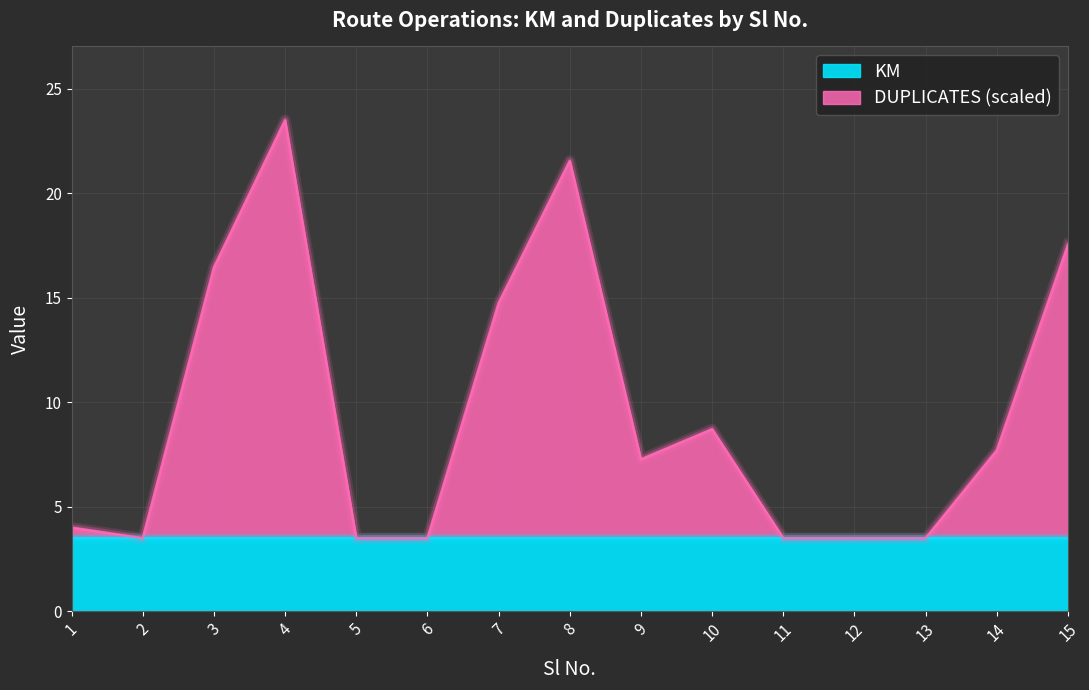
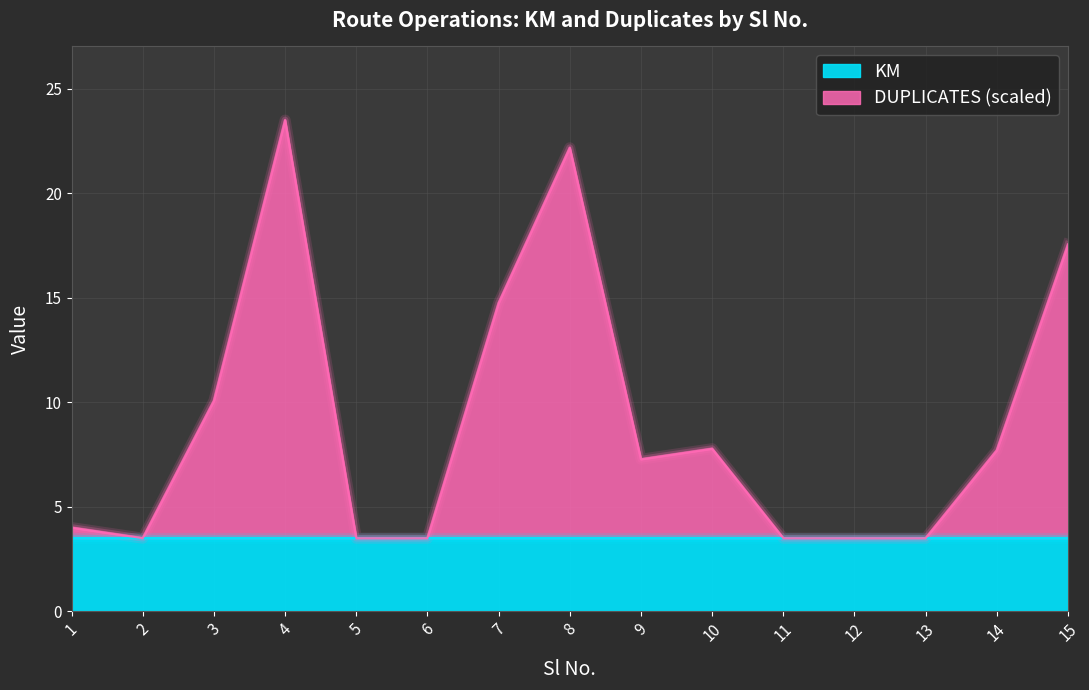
DUPLICATES (scaled), 3: 16.5 -> 10.1
DUPLICATES (scaled), 8: 21.6 -> 22.2
DUPLICATES (scaled), 10: 8.7 -> 7.8
